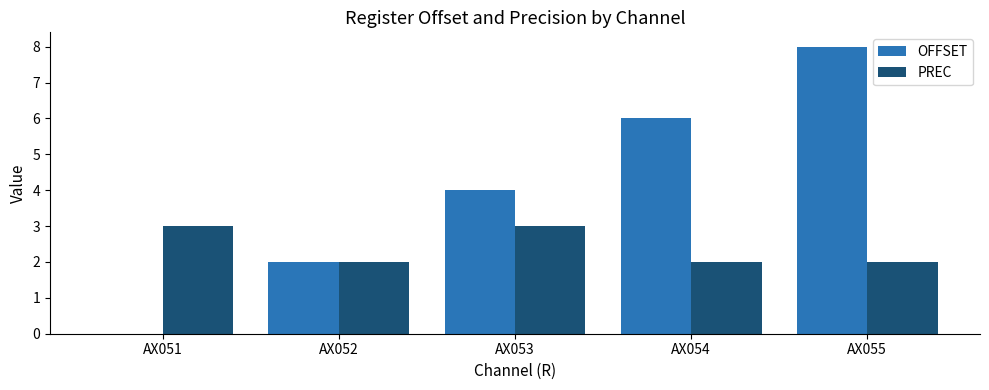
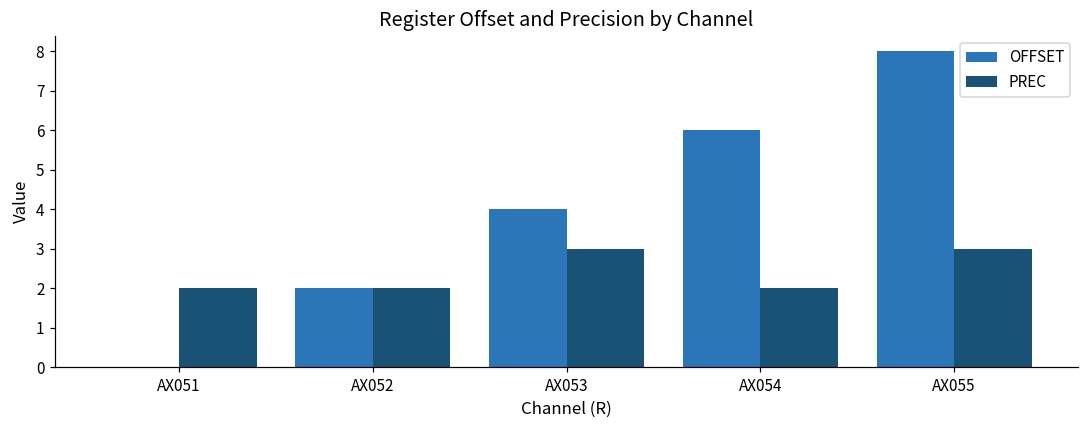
PREC, AX051: 3 -> 2
PREC, AX055: 2 -> 3
